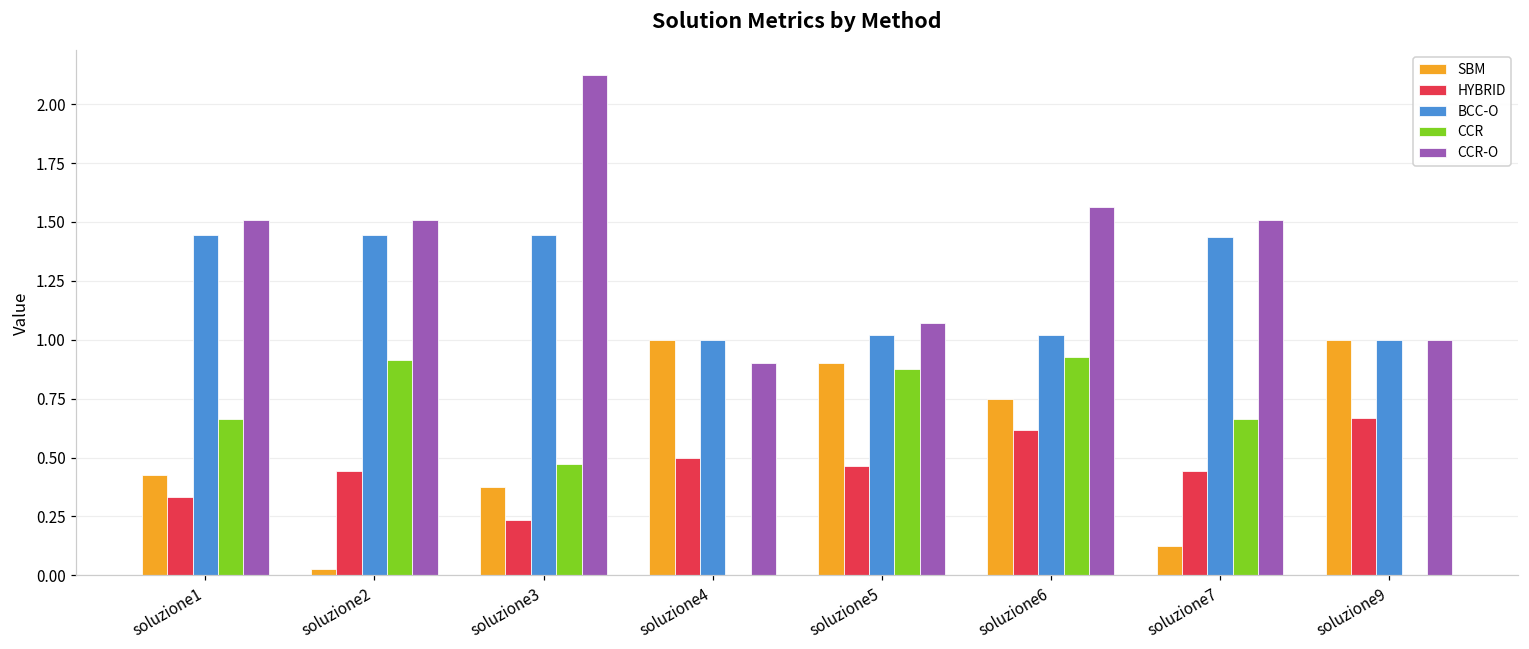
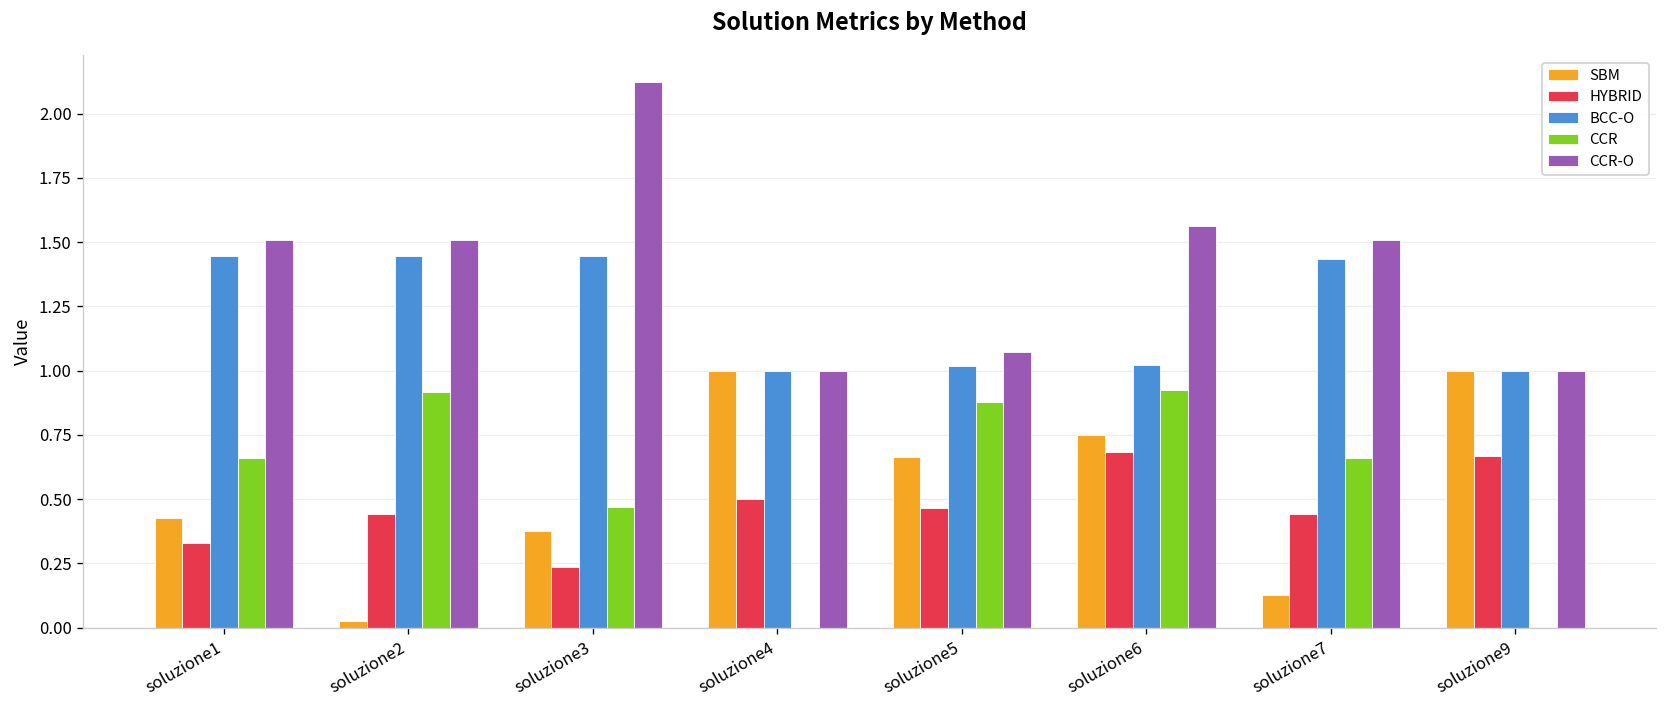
CCR-O, soluzione4: 0.9 -> 1.0
SBM, soluzione5: 0.90 -> 0.66
HYBRID, soluzione6: 0.62 -> 0.68
